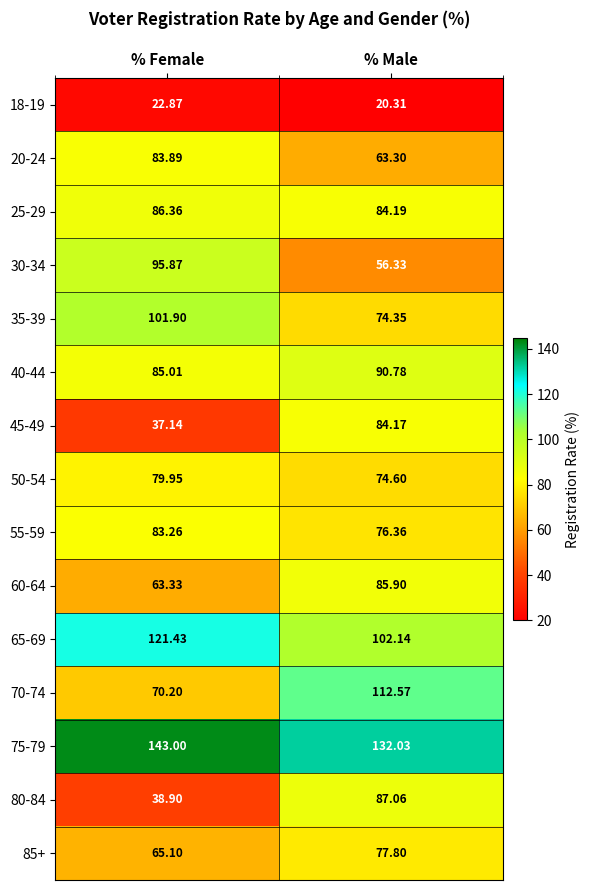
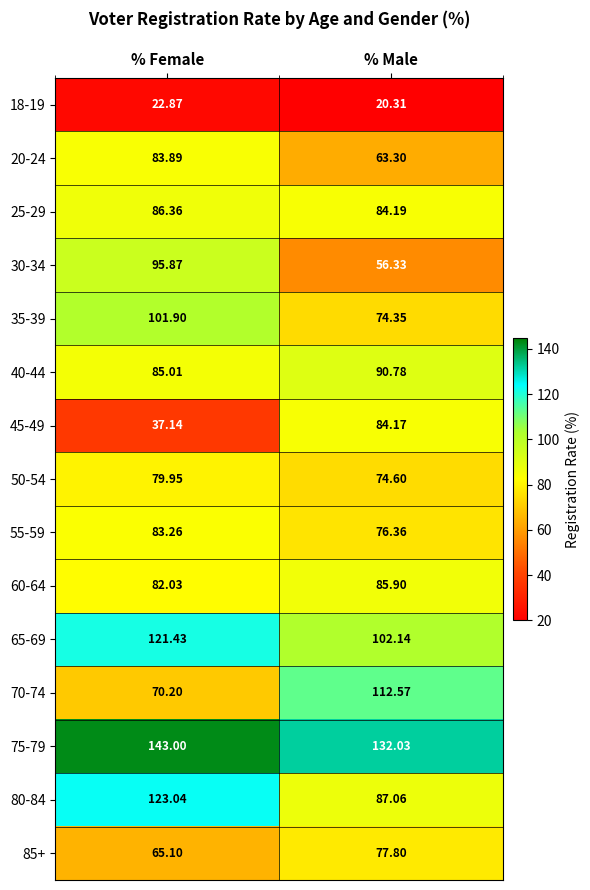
60-64, % Female: 63.33 -> 82.03
80-84, % Female: 38.90 -> 123.04
